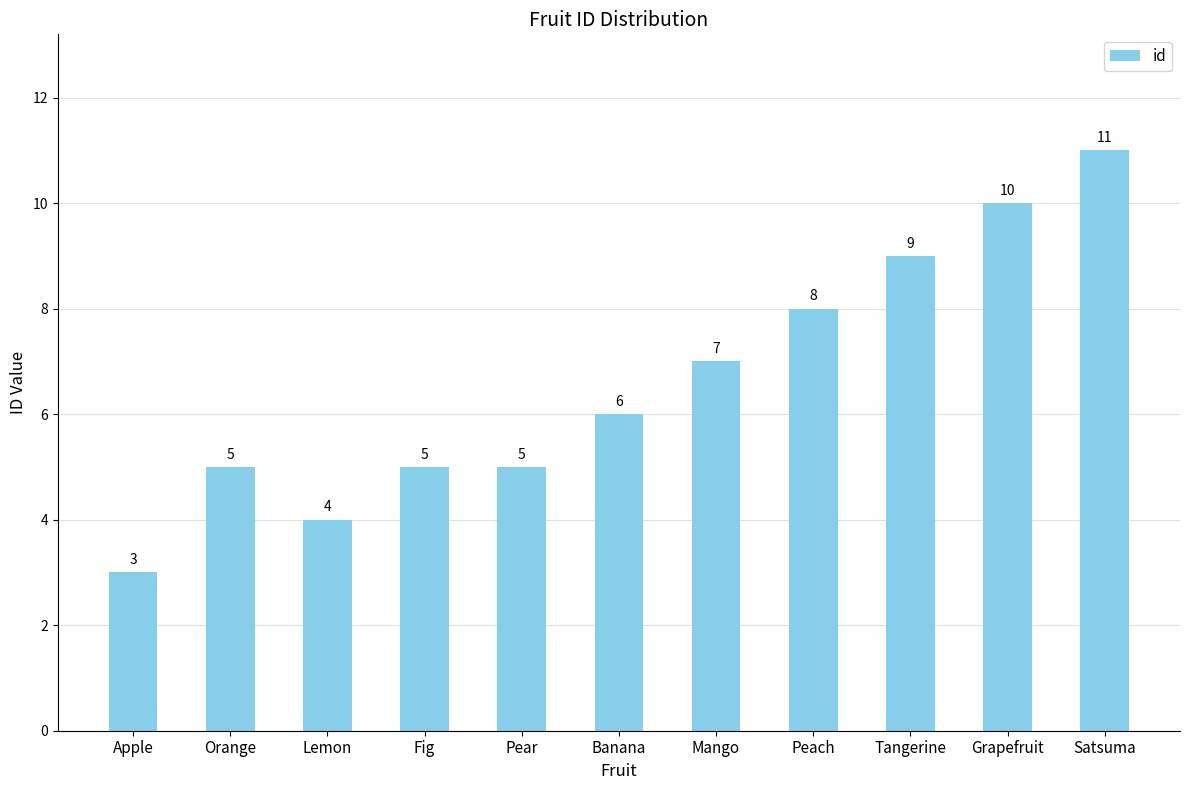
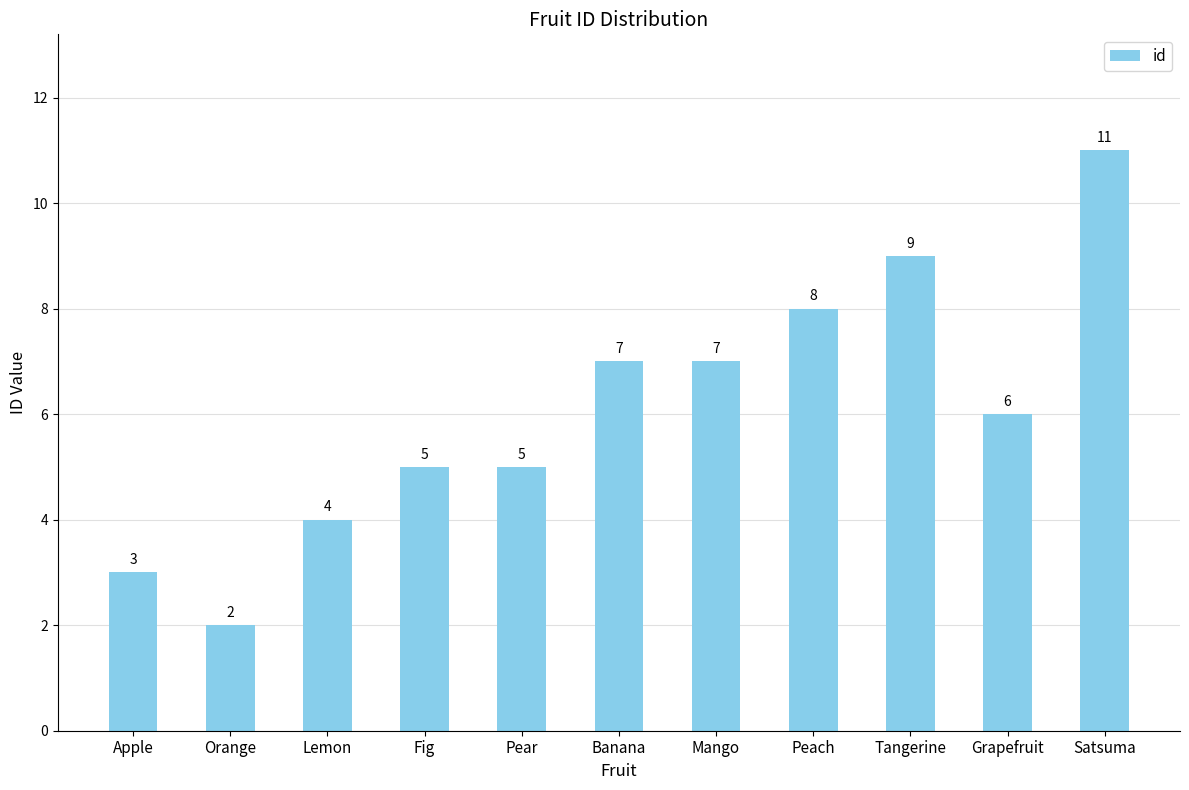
Orange: 5 -> 2
Banana: 6 -> 7
Grapefruit: 10 -> 6
